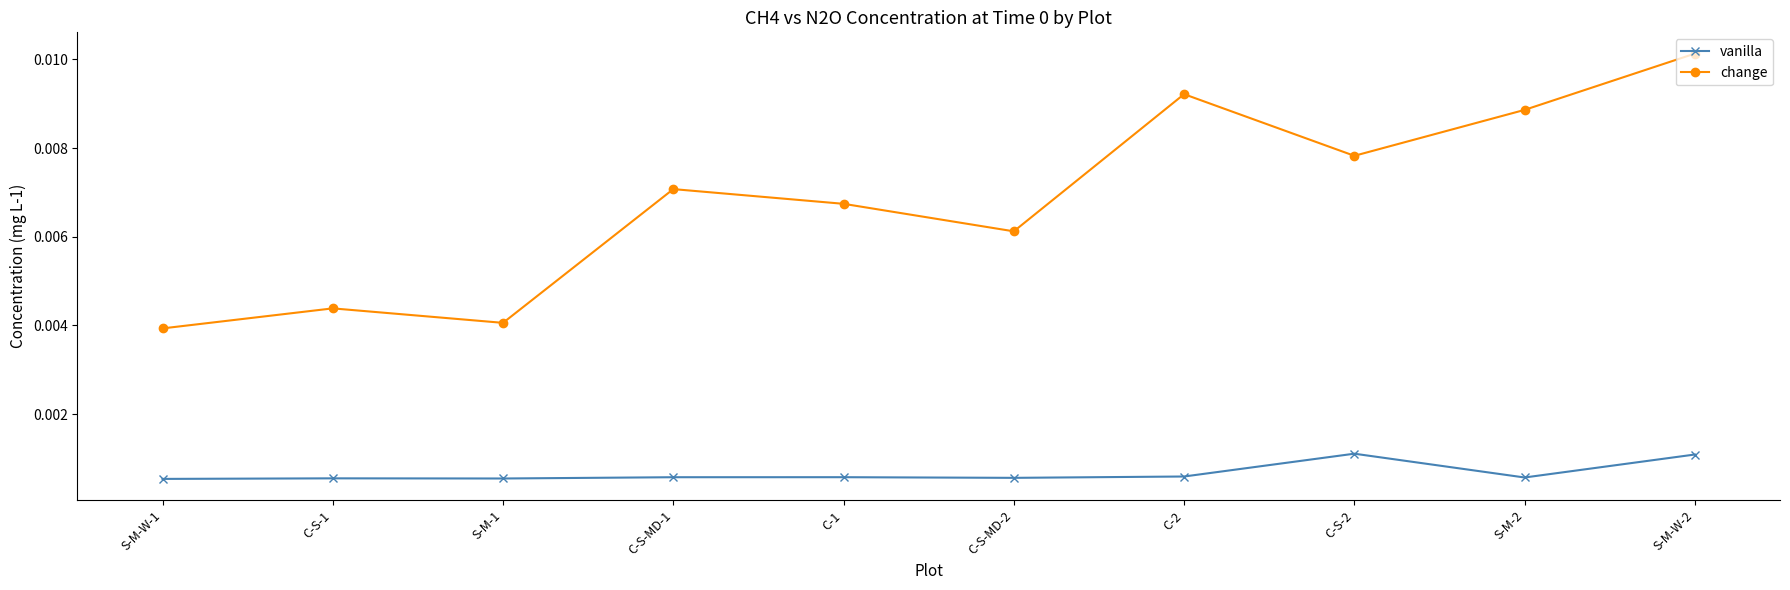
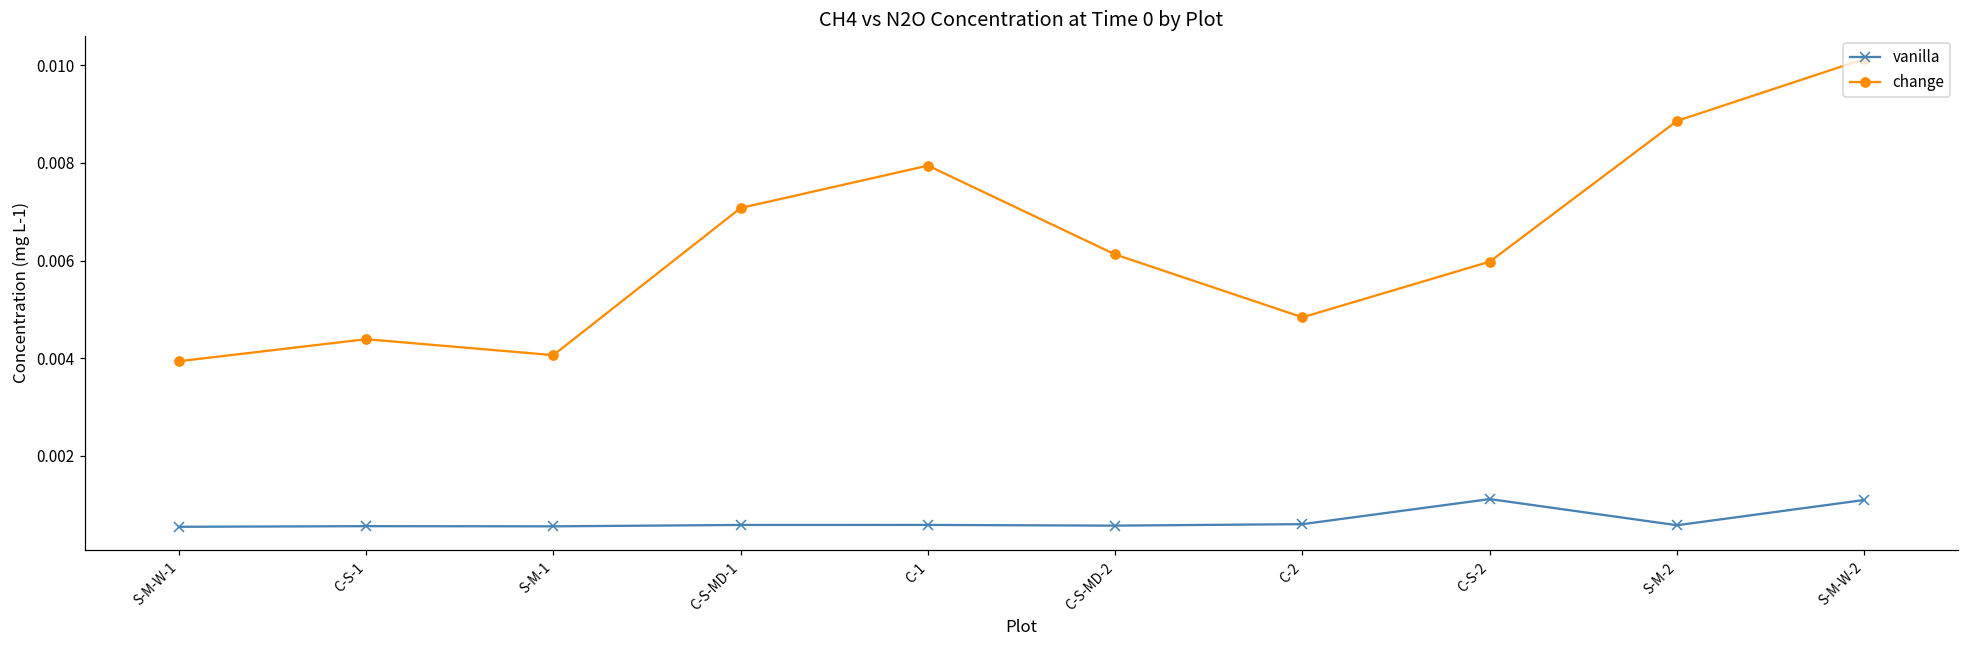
change, C-1: 0.0067 -> 0.0079
change, C-2: 0.0092 -> 0.0048
change, C-S-2: 0.0078 -> 0.0060
